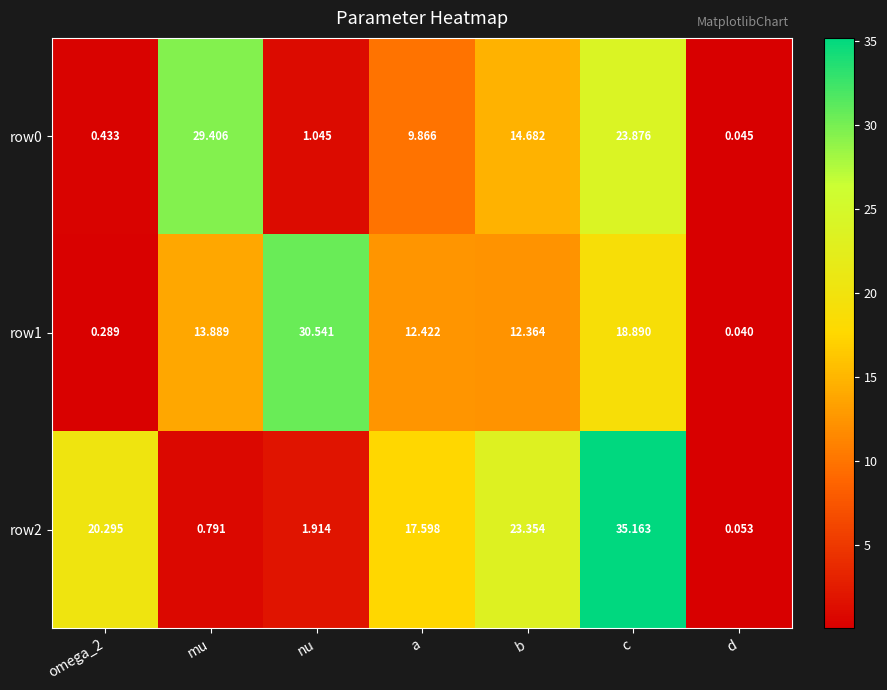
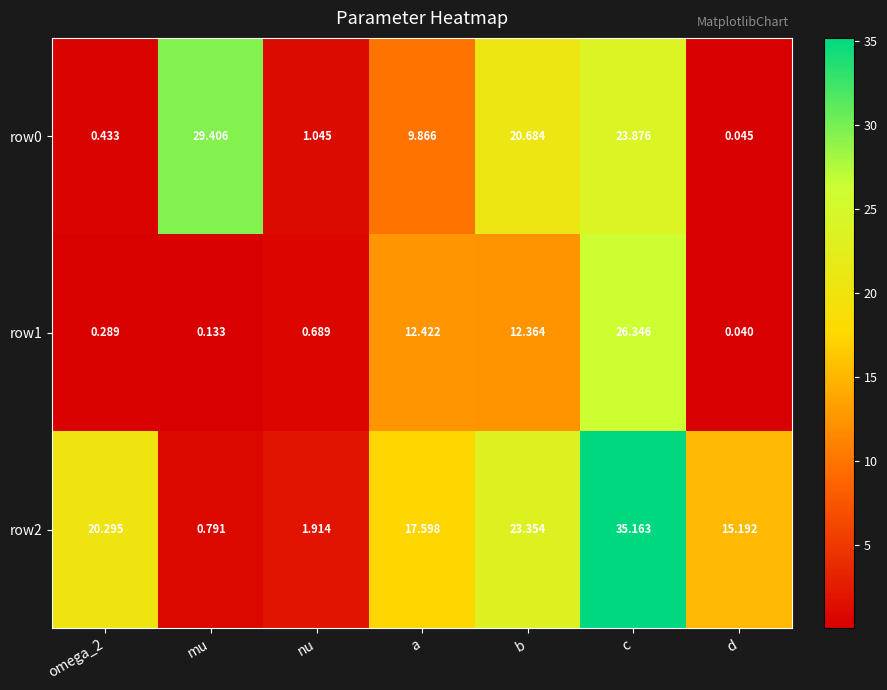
row0, b: 14.682 -> 20.684
row1, mu: 13.889 -> 0.133
row1, nu: 30.541 -> 0.689
row1, c: 18.890 -> 26.346
row2, d: 0.053 -> 15.192
